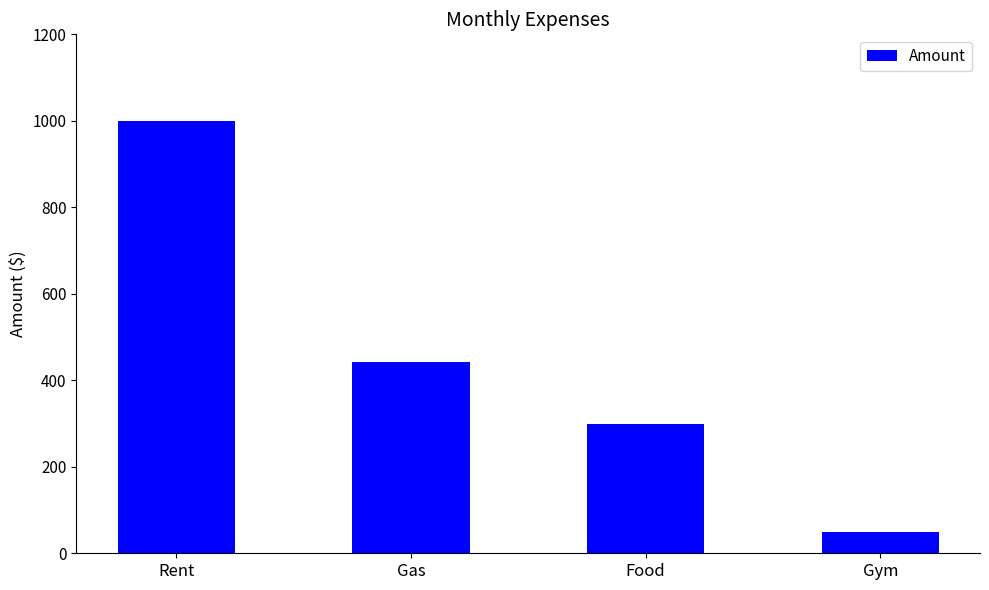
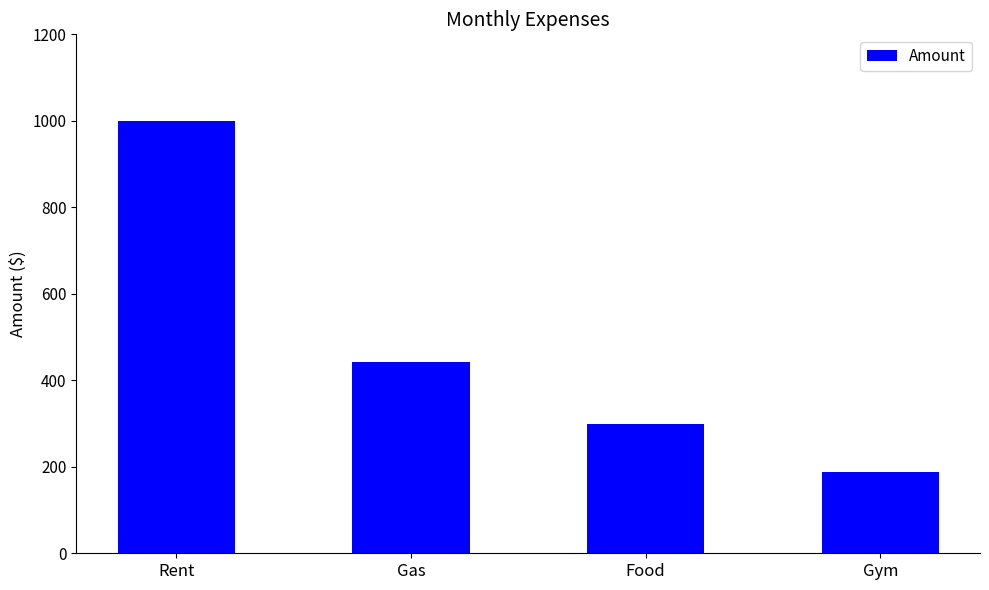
Gym: 50 -> 190
